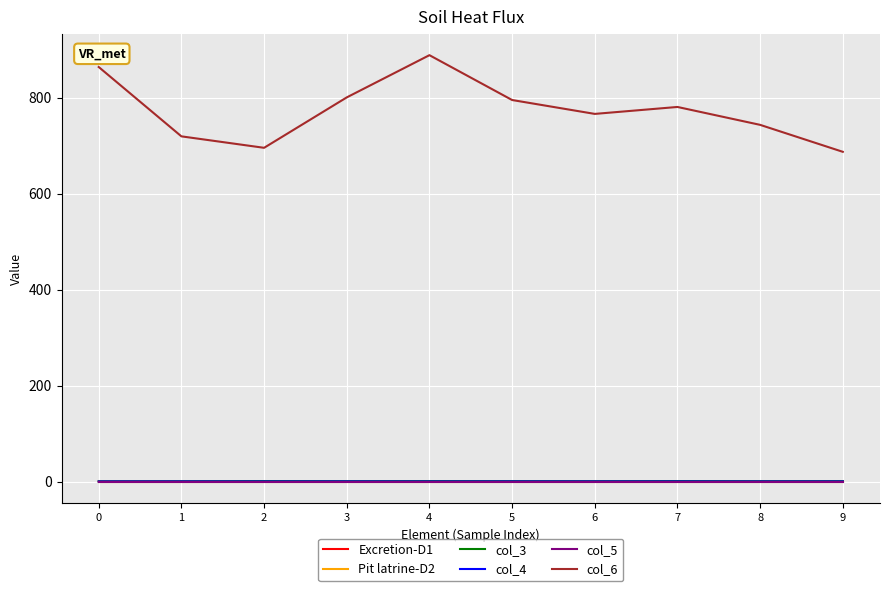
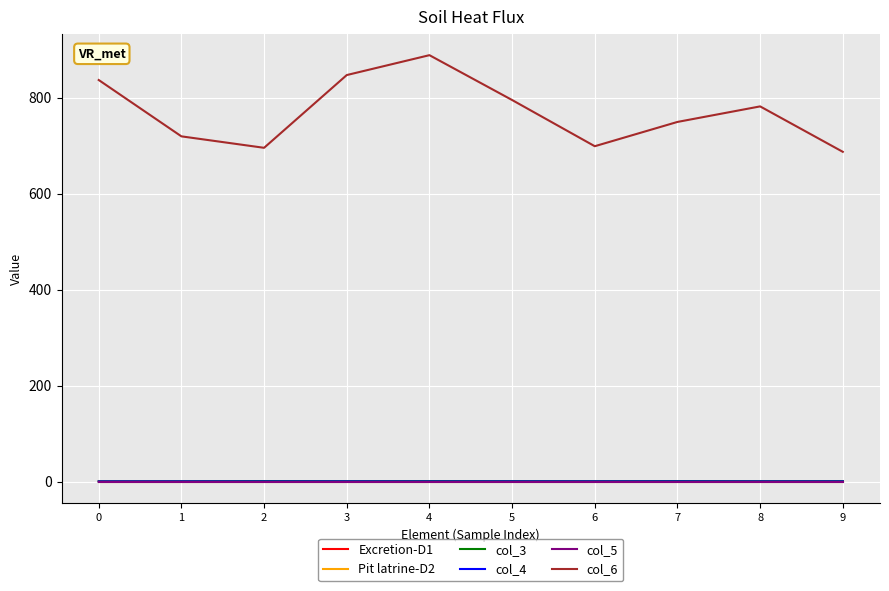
col_6, 0: 860 -> 840
col_6, 3: 800 -> 850
col_6, 6: 770 -> 700
col_6, 7: 780 -> 750
col_6, 8: 740 -> 780
